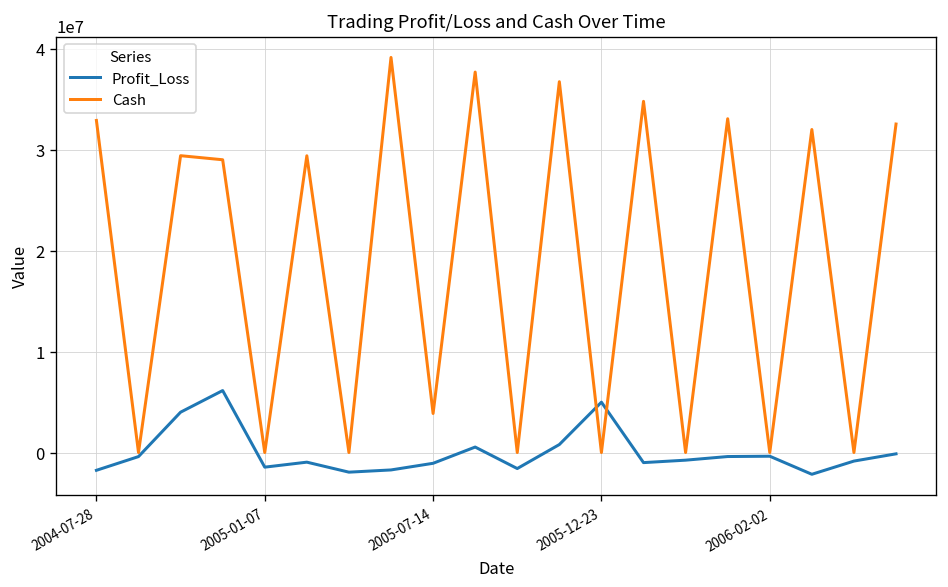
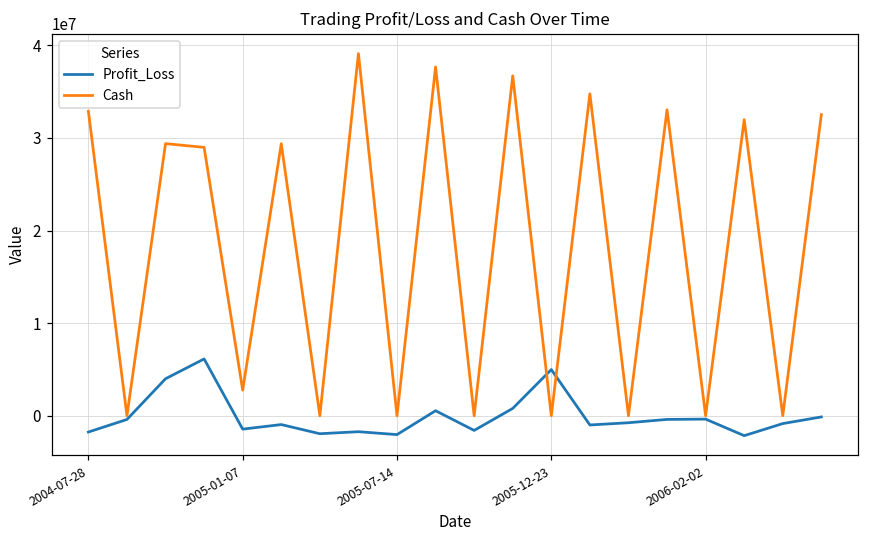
Cash, 2005-01-07: 0 -> 3000000
Profit_Loss, 2005-07-14: -1000000 -> -2000000
Cash, 2005-07-14: 4000000 -> 0
